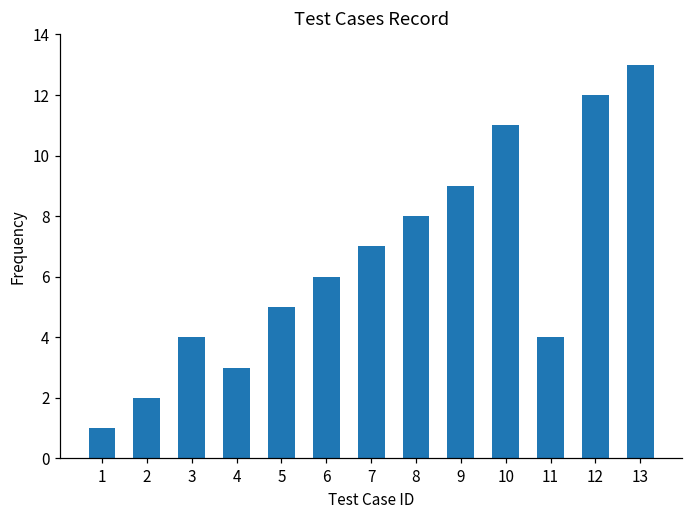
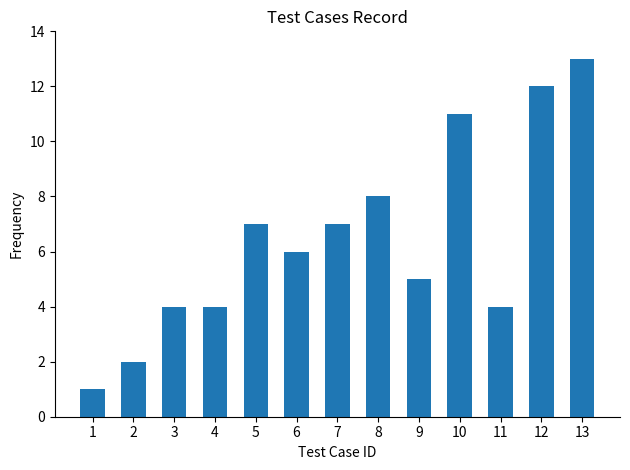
4: 3 -> 4
5: 5 -> 7
9: 9 -> 5
